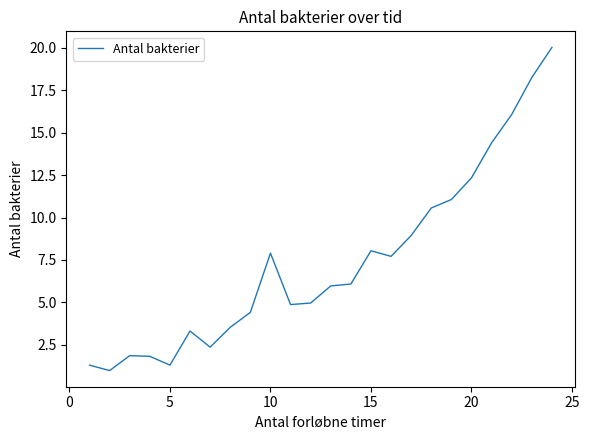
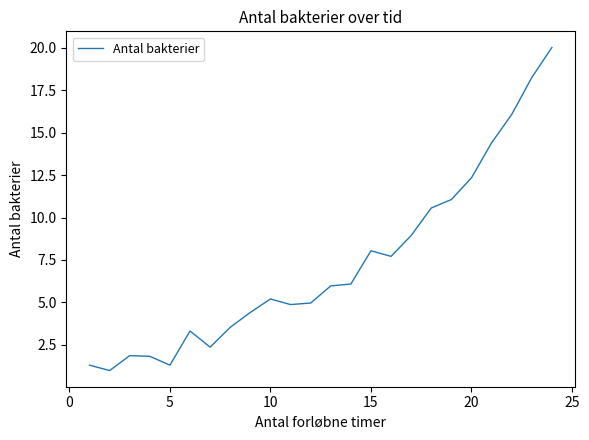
10: 7.9 -> 5.2
